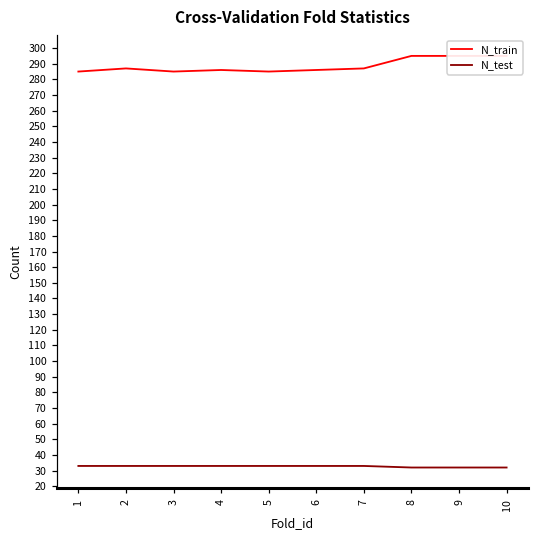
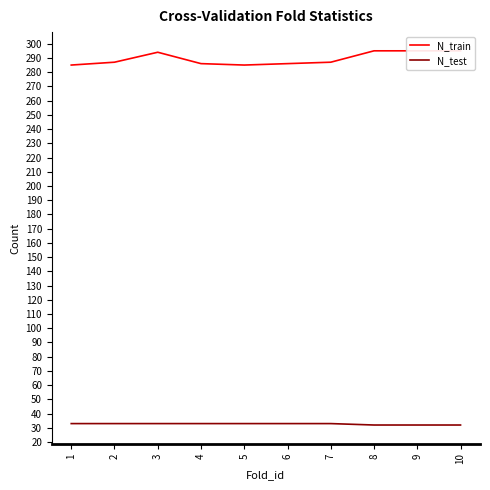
N_train, 3: 285 -> 294
